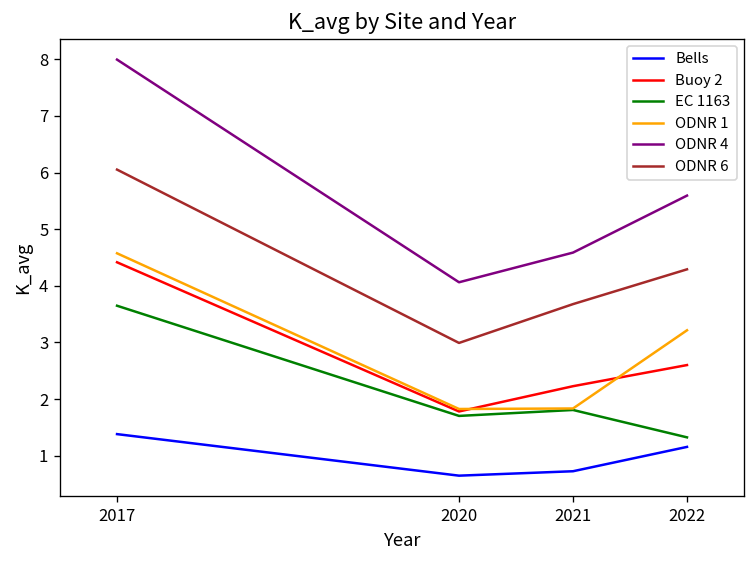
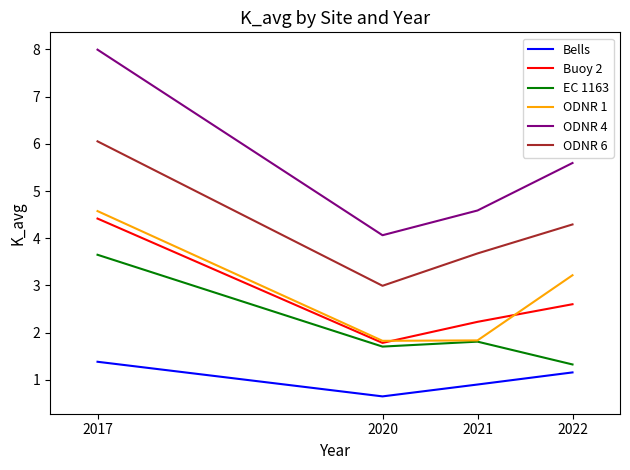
Bells, 2021: 0.7 -> 0.9
